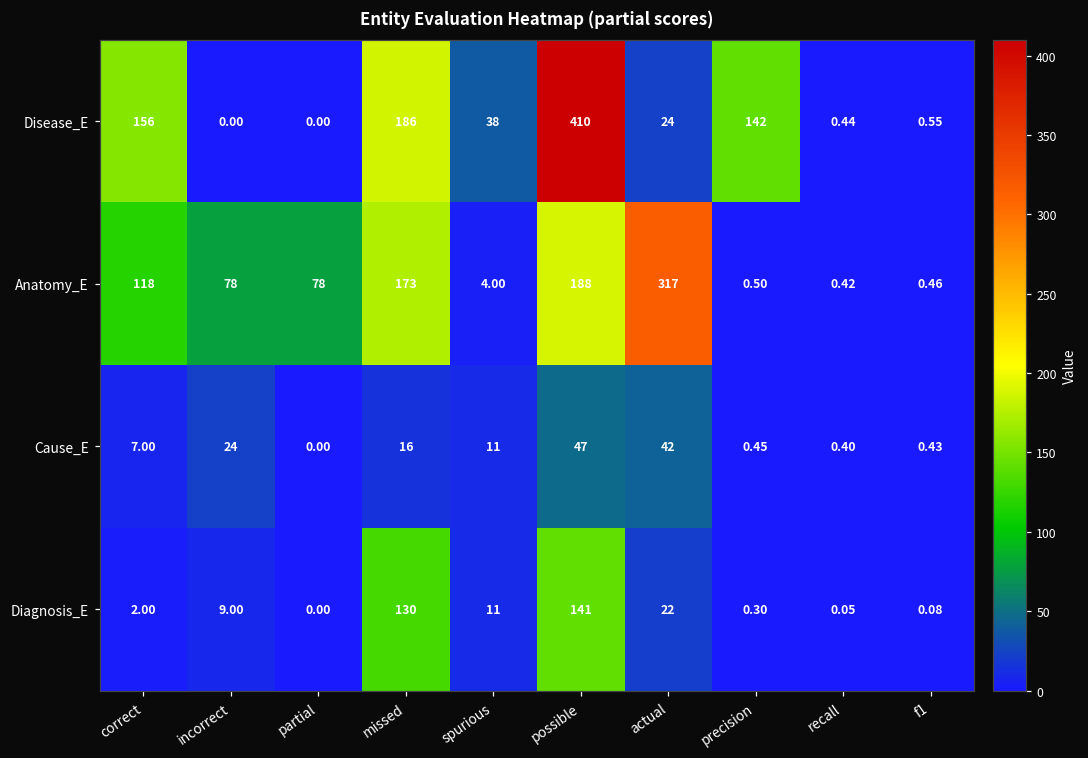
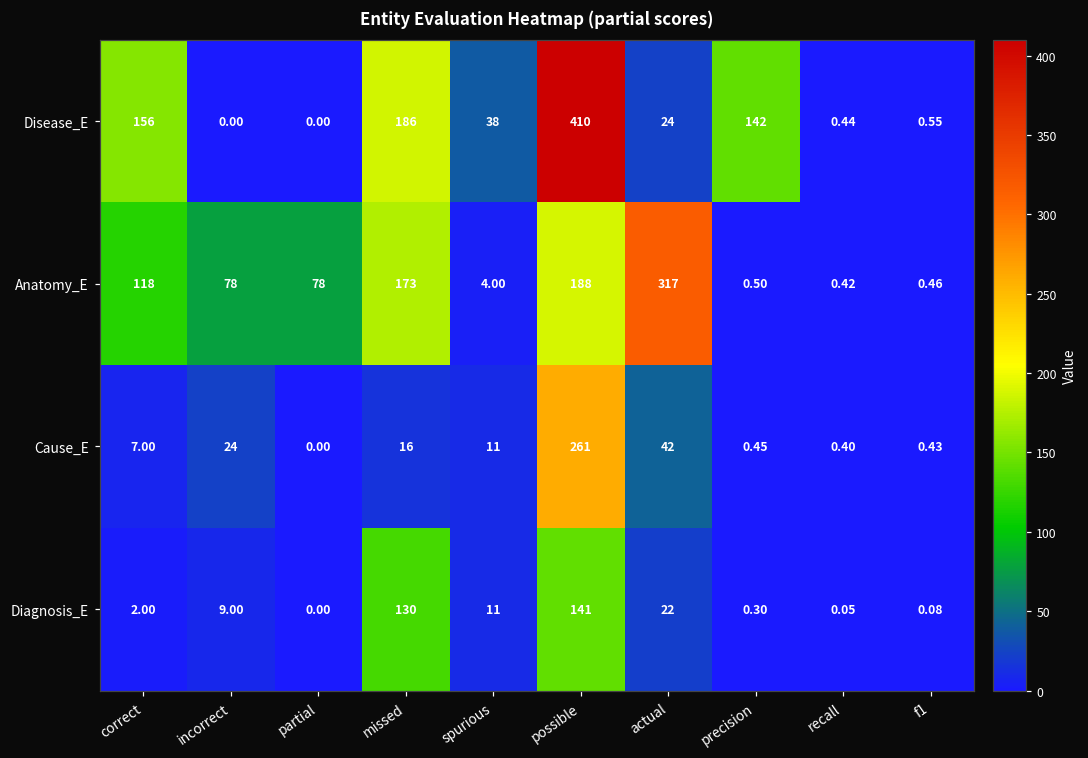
Cause_E, possible: 47 -> 261
